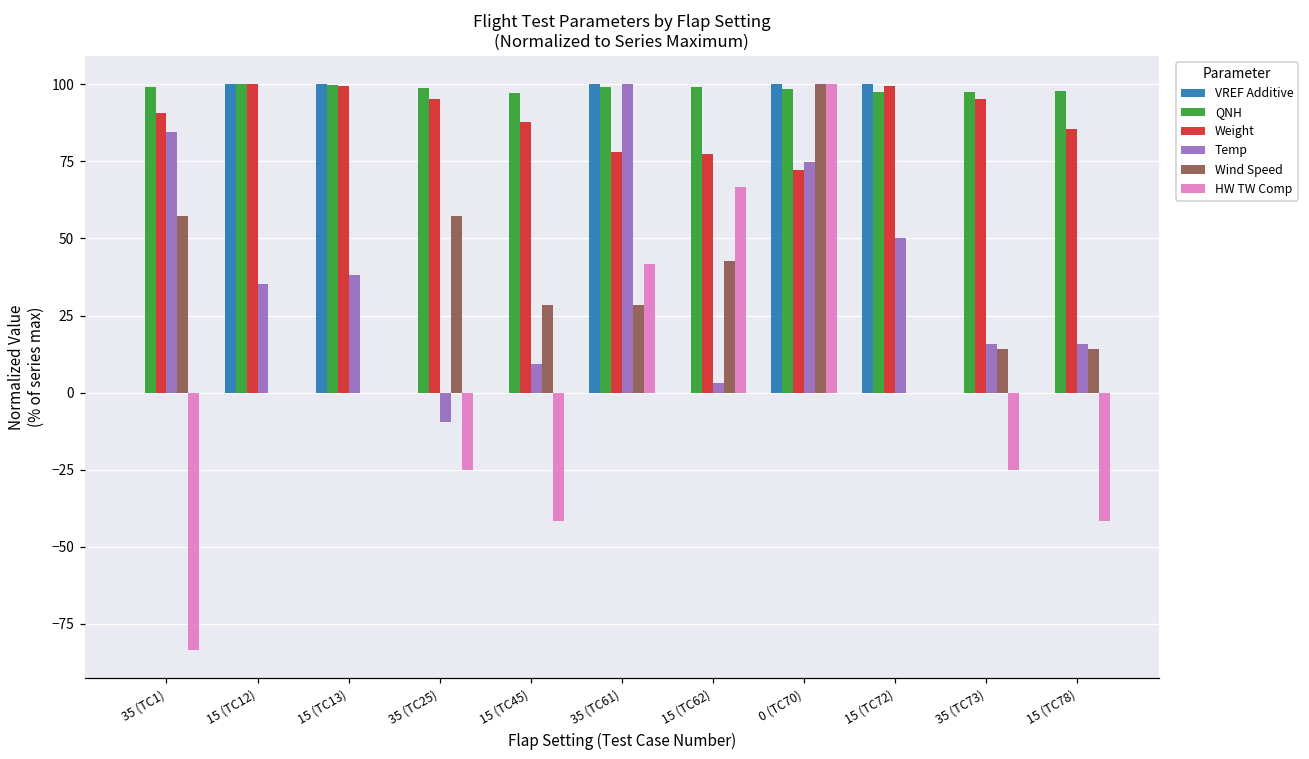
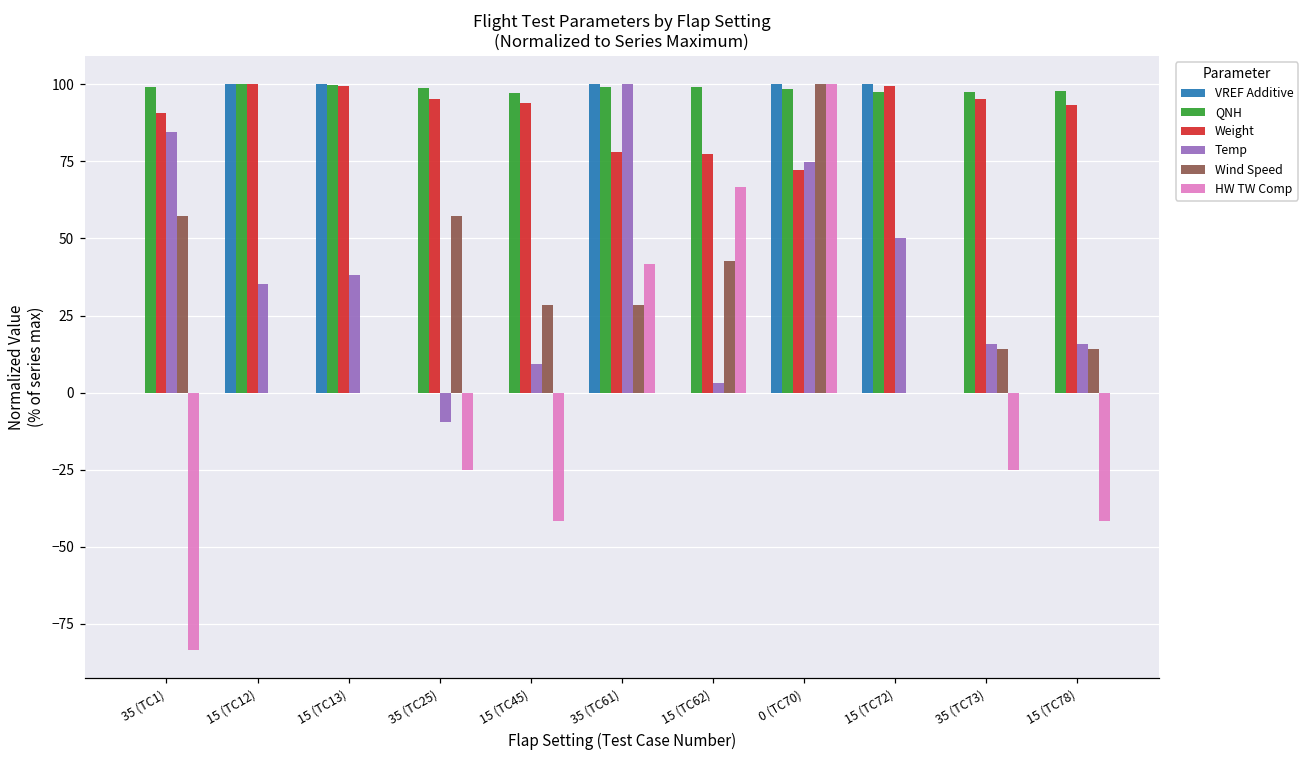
Weight, 15 (TC45): 88 -> 94
Weight, 15 (TC78): 86 -> 93
